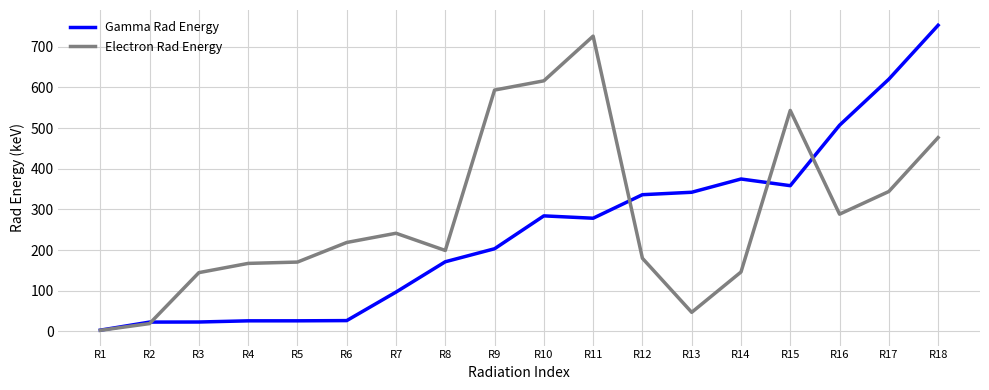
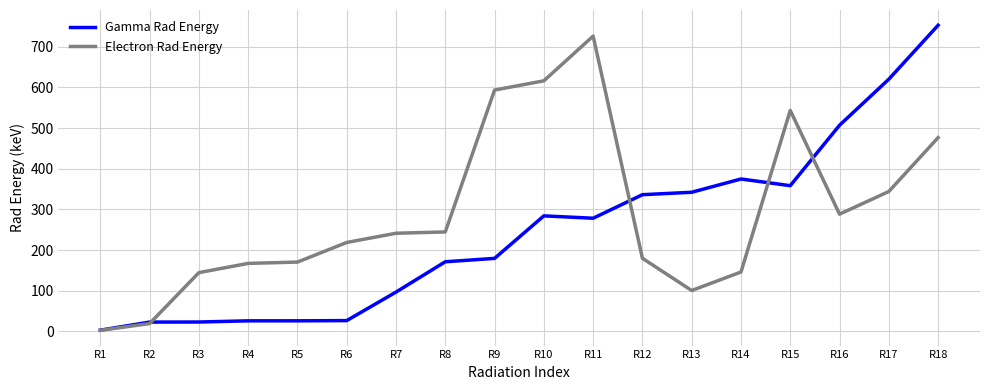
Electron Rad Energy, R8: 200 -> 240
Gamma Rad Energy, R9: 200 -> 180
Electron Rad Energy, R13: 50 -> 100
